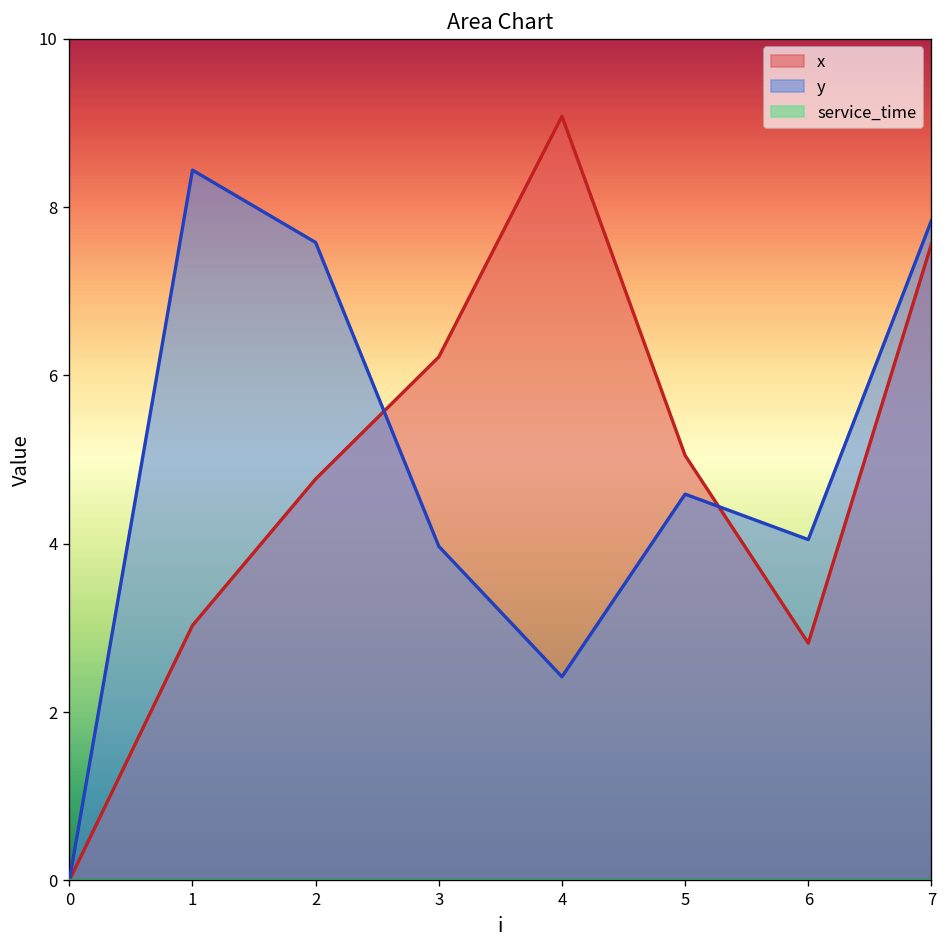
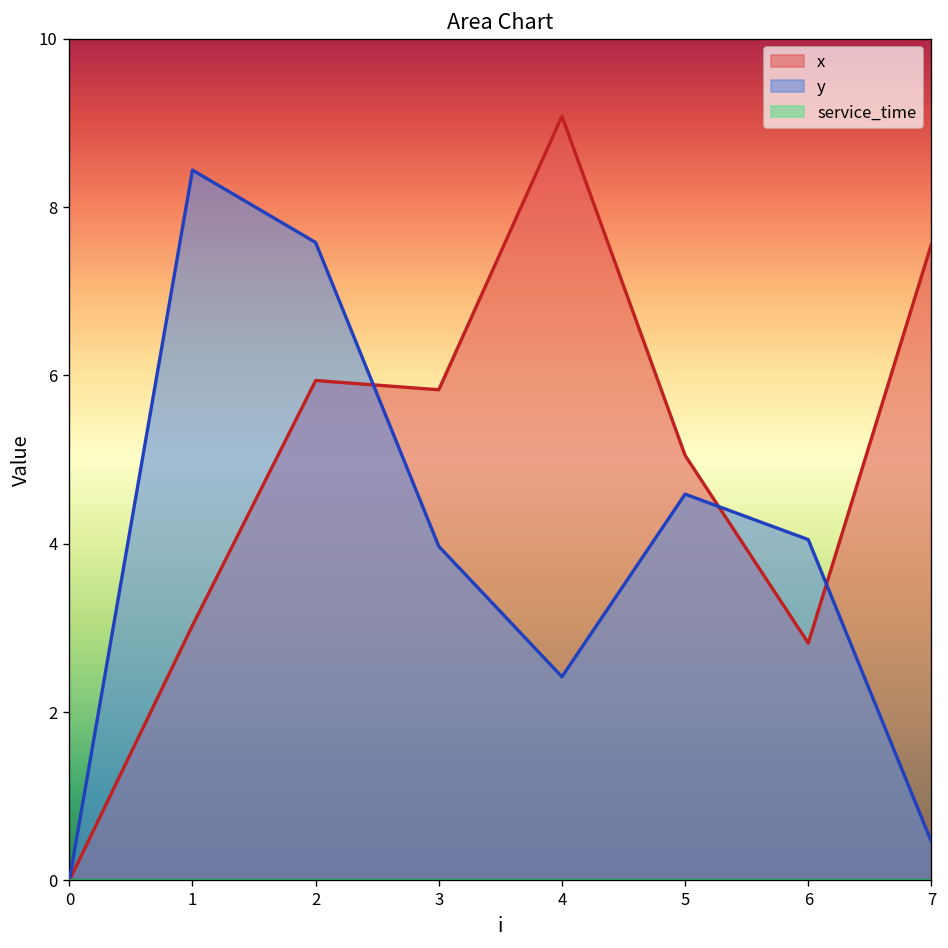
x, 2: 4.8 -> 5.9
x, 3: 6.2 -> 5.8
y, 7: 7.8 -> 0.5
